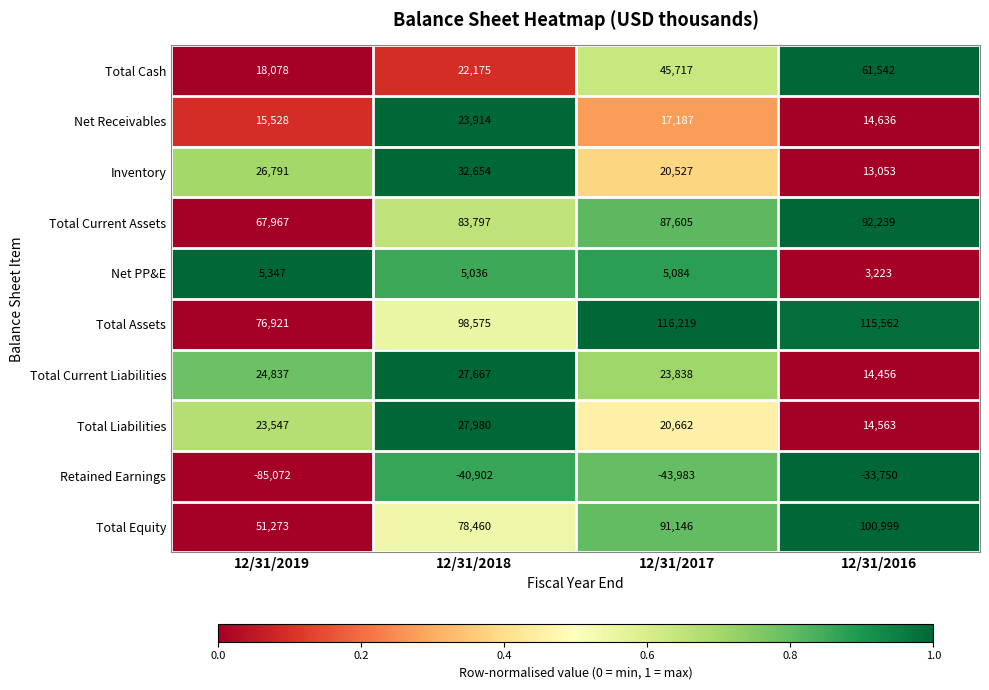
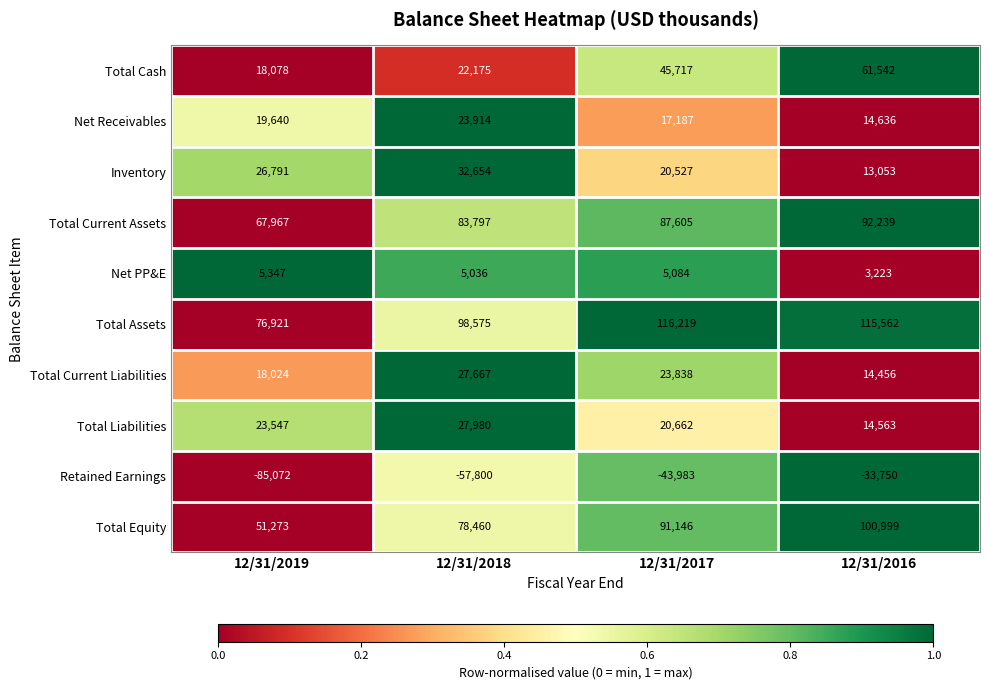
Net Receivables, 12/31/2019: 15,528 -> 19,640
Total Current Liabilities, 12/31/2019: 24,837 -> 18,024
Retained Earnings, 12/31/2018: -40,902 -> -57,800
